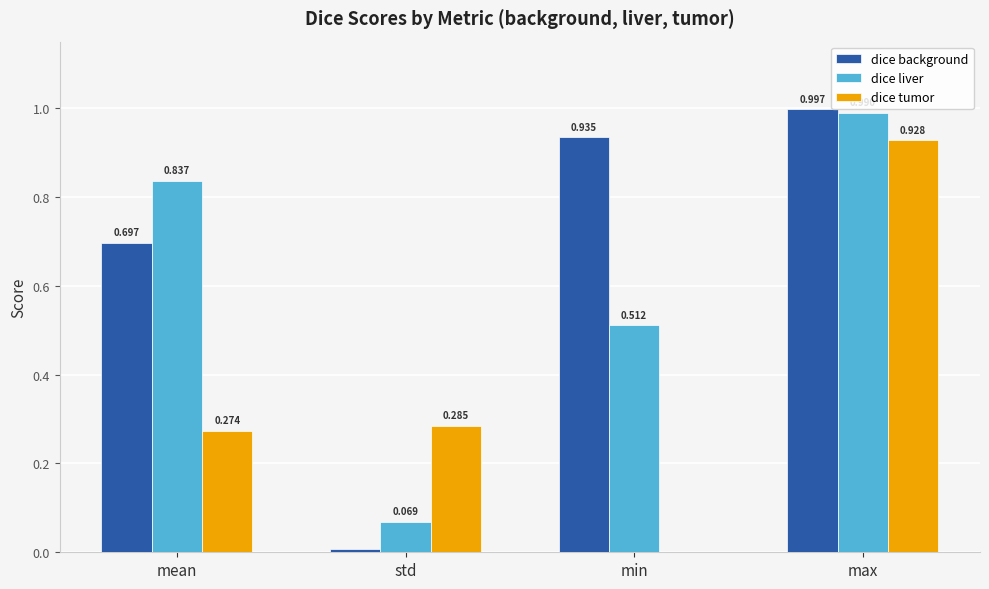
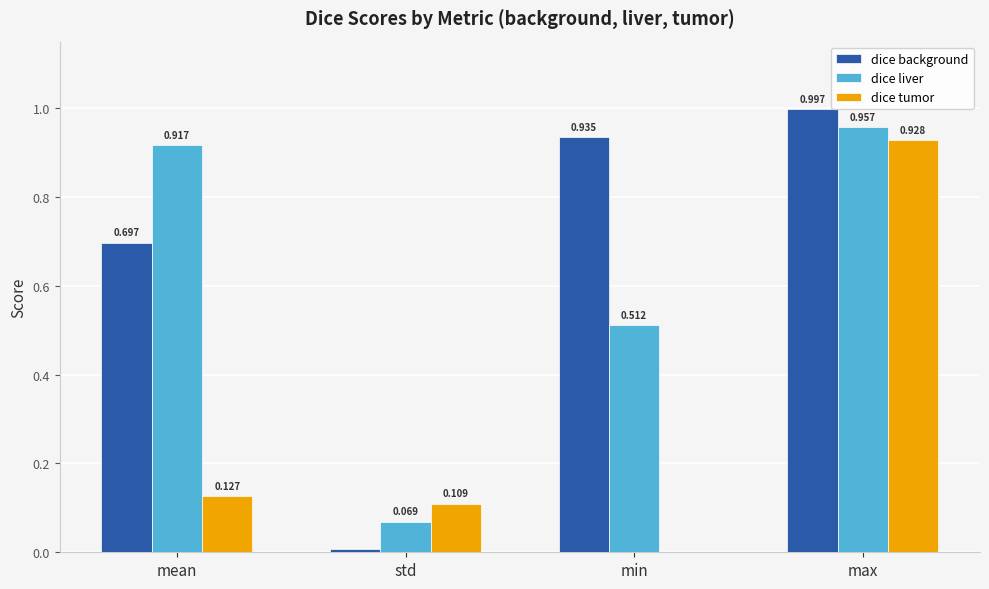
dice liver, mean: 0.837 -> 0.917
dice tumor, mean: 0.274 -> 0.127
dice tumor, std: 0.285 -> 0.109
dice liver, max: 0.99 -> 0.96
